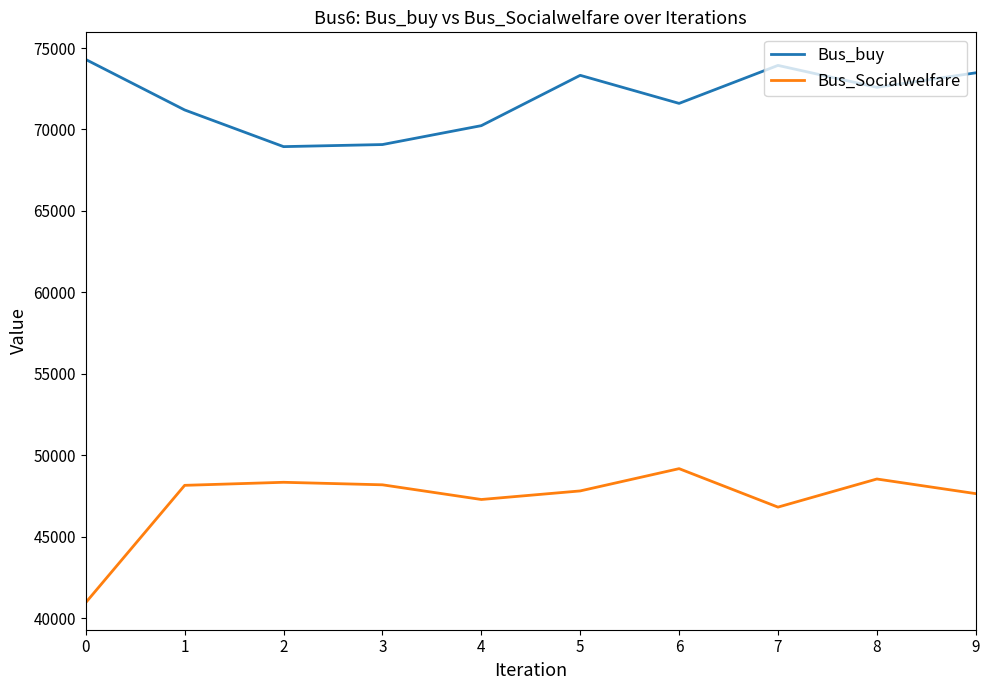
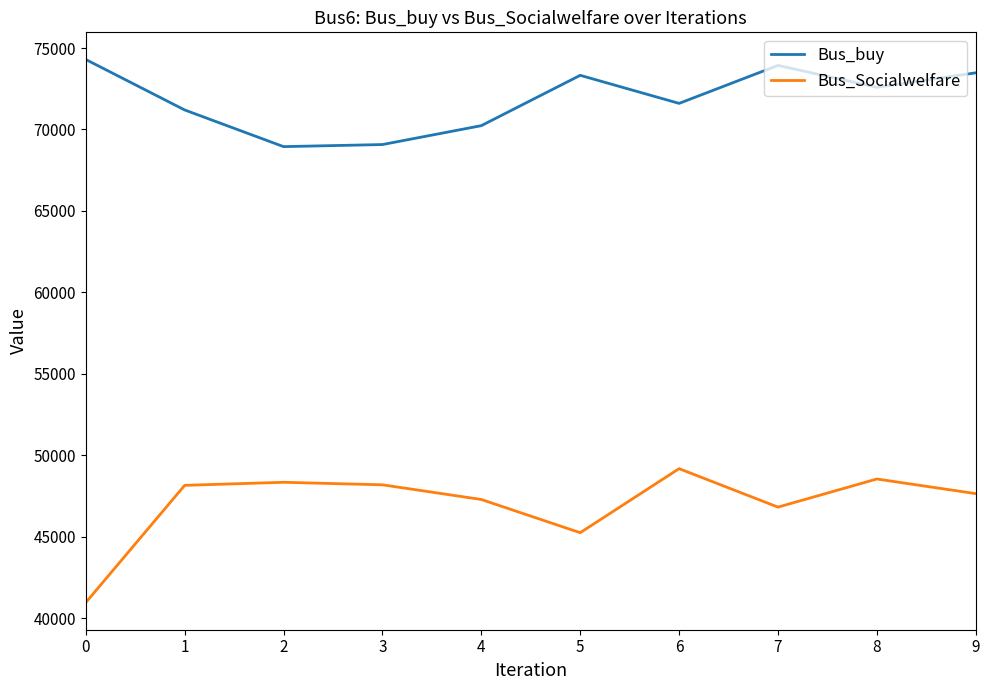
Bus_Socialwelfare, 5: 47800 -> 45200
